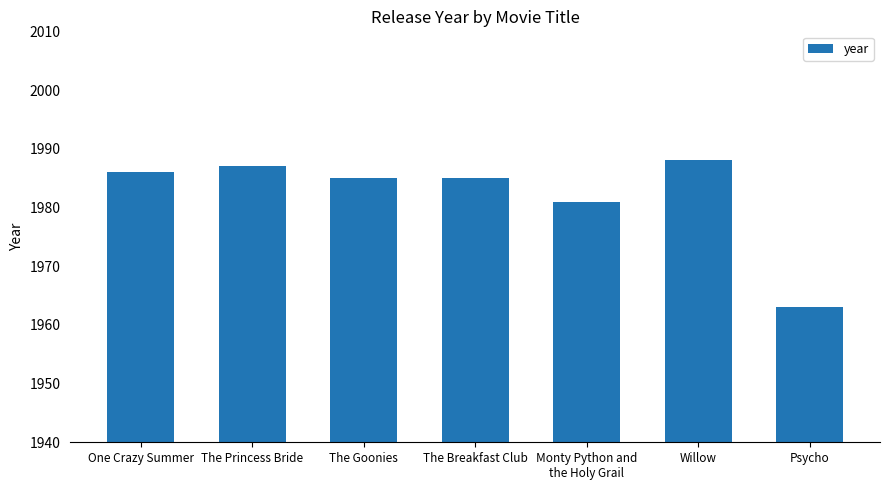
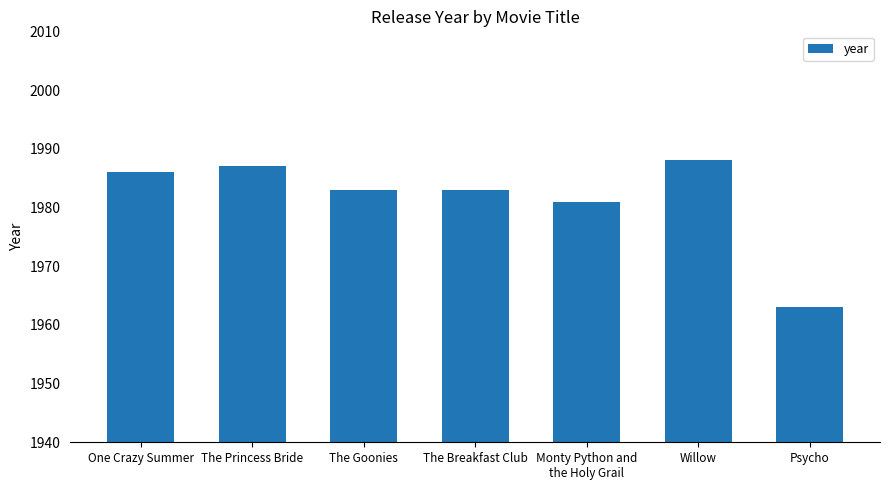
The Goonies: 1985 -> 1983
The Breakfast Club: 1985 -> 1983
